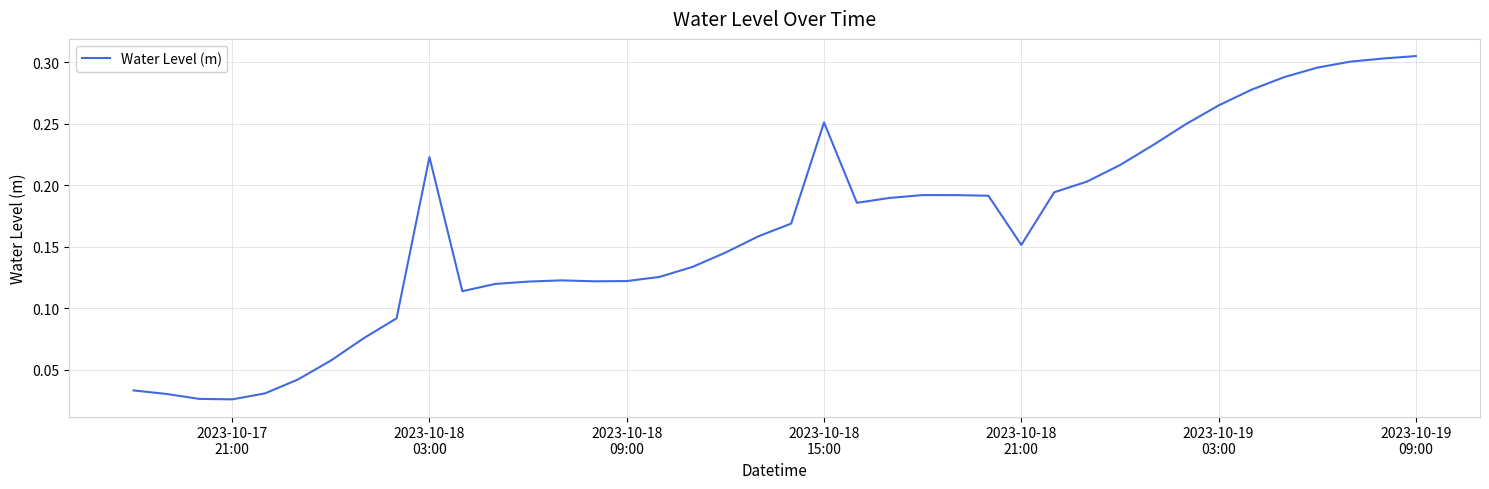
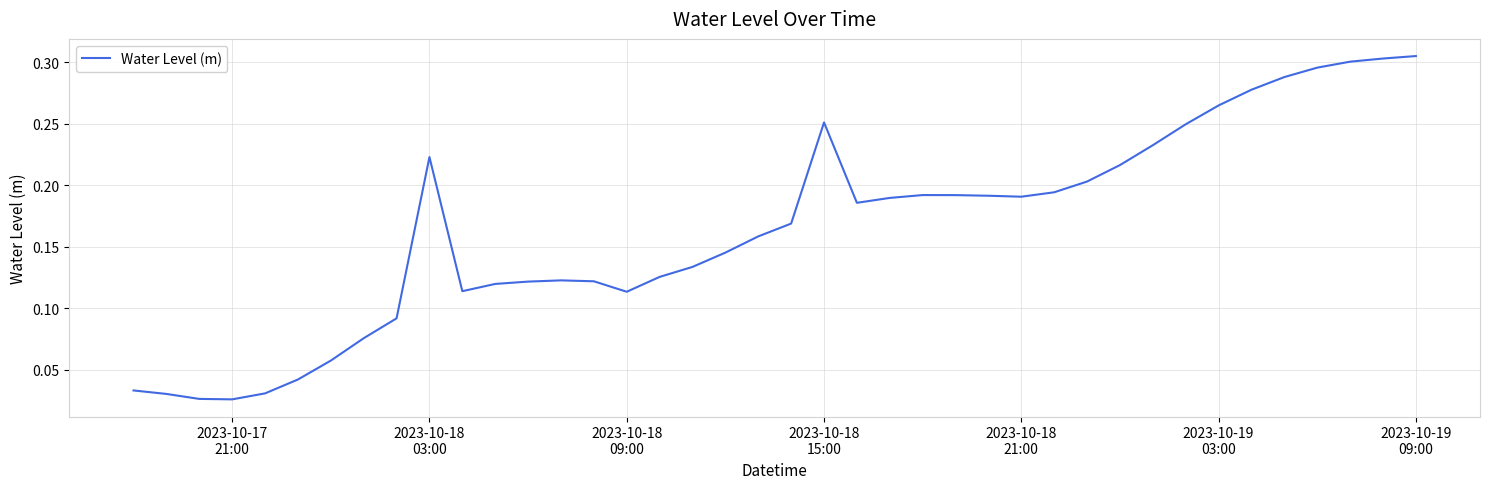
2023-10-18 09:00: 0.122 -> 0.113
2023-10-18 21:00: 0.151 -> 0.191
